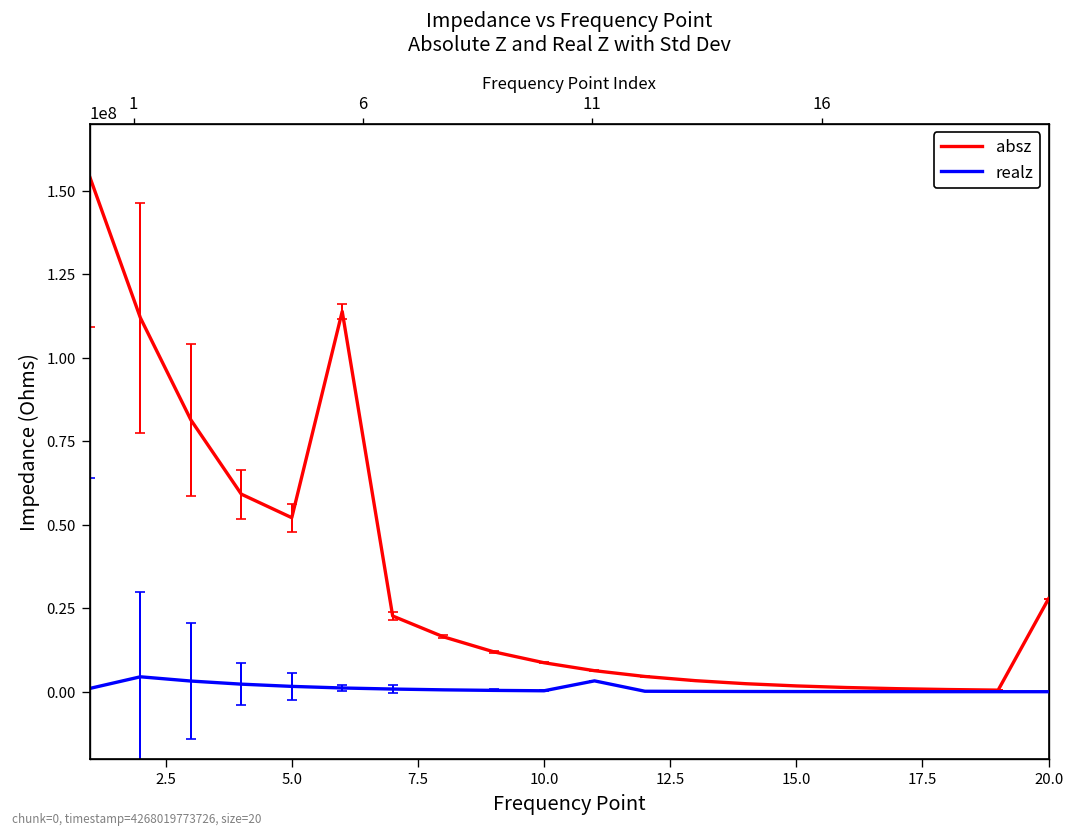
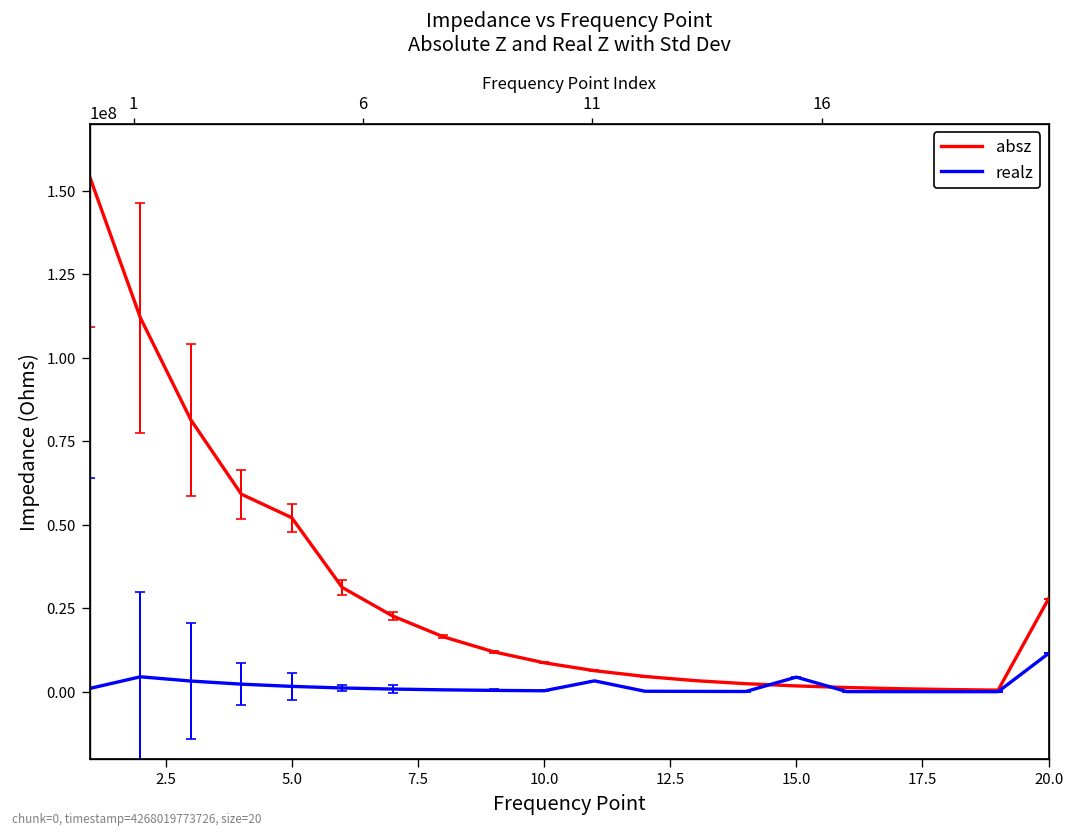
absz, 6: 114000000 -> 31000000
realz, 15.0: 0 -> 4000000
realz, 20.0: 0 -> 11000000
